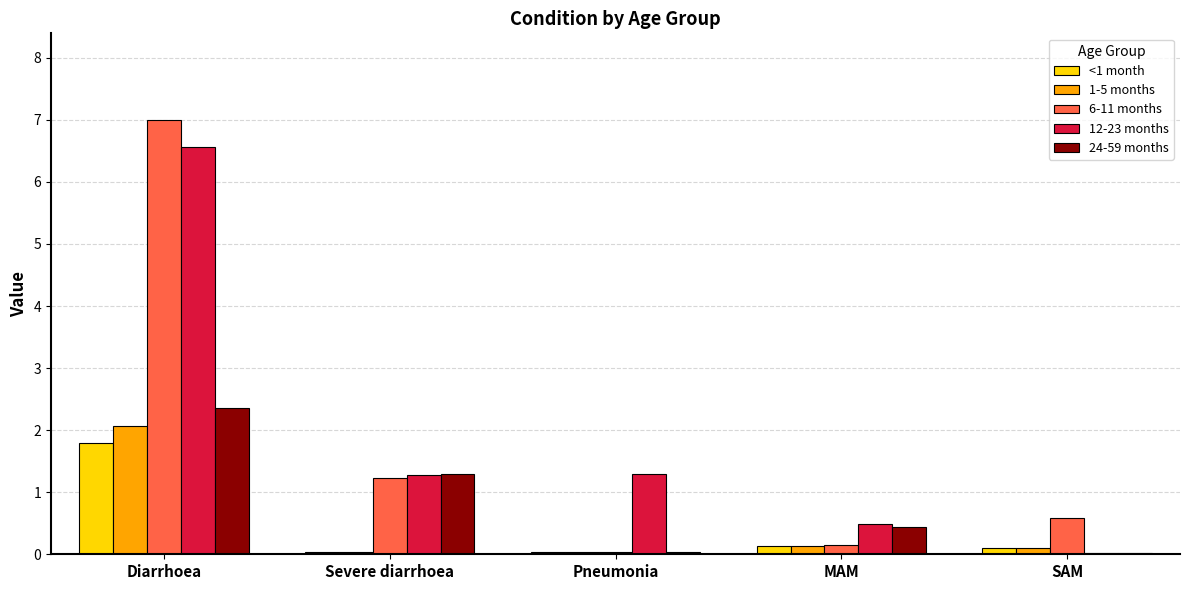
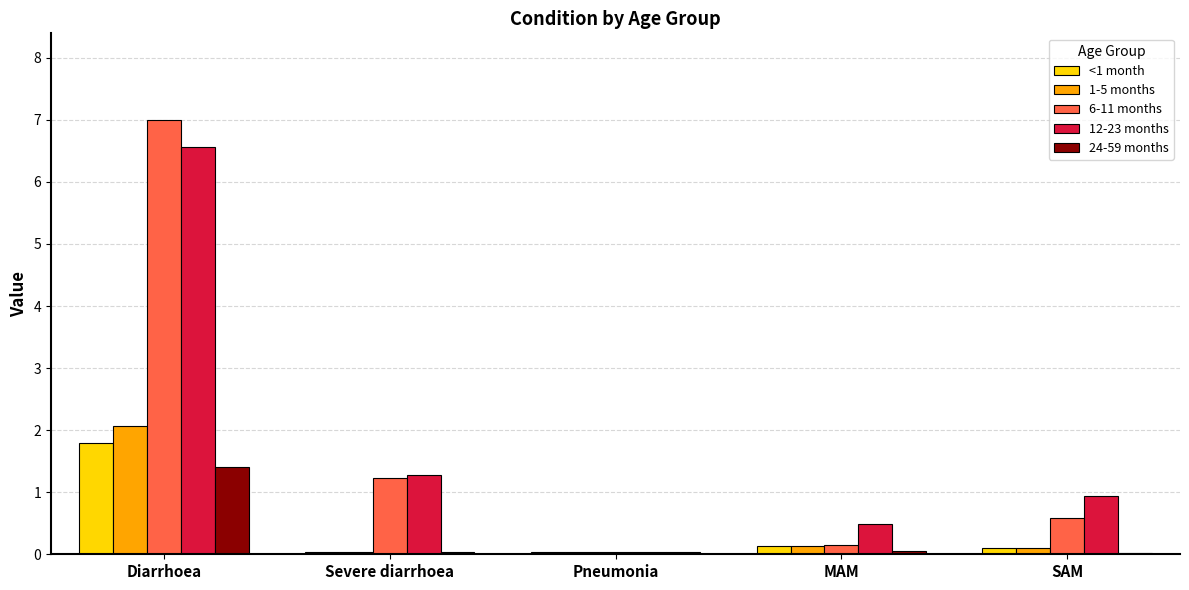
24-59 months, Diarrhoea: 2.4 -> 1.4
24-59 months, Severe diarrhoea: 1.3 -> 0.0
12-23 months, Pneumonia: 1.3 -> 0.0
24-59 months, MAM: 0.4 -> 0.1
12-23 months, SAM: 0.0 -> 0.9
